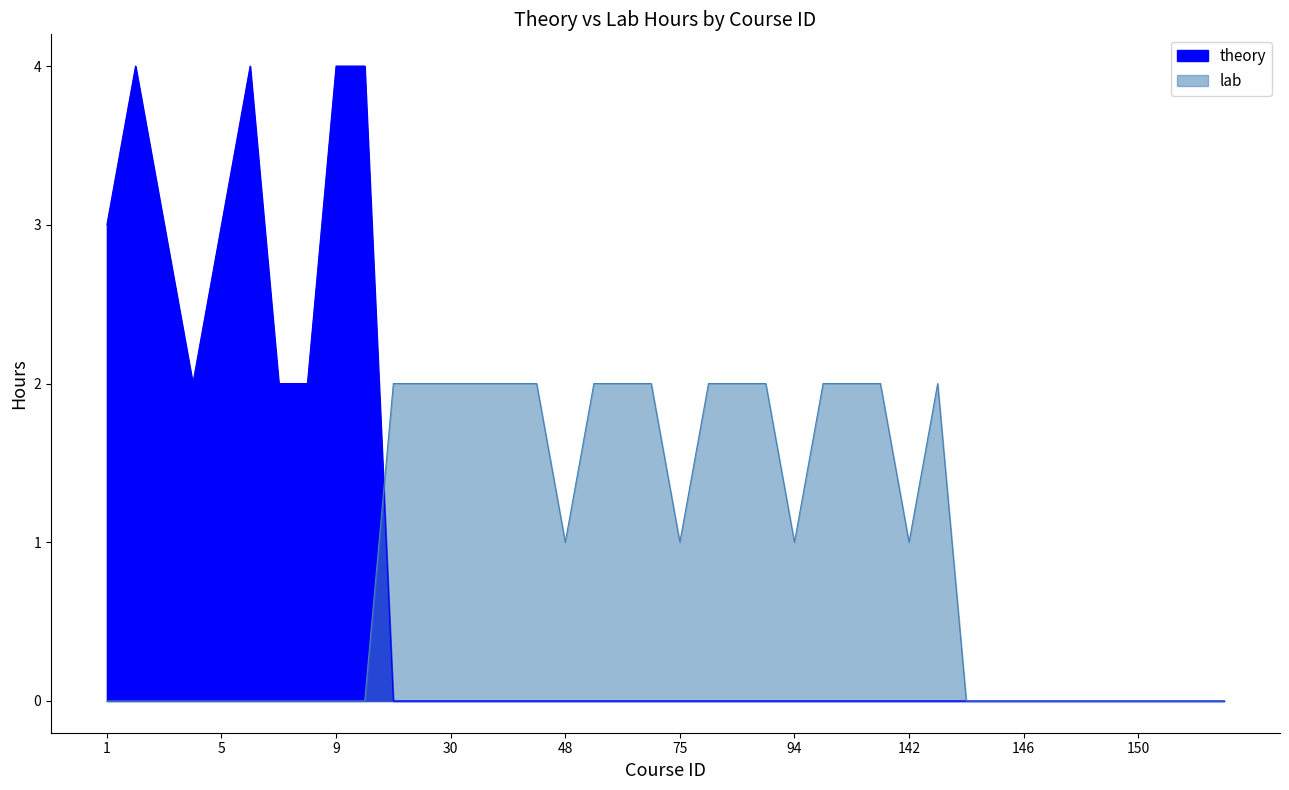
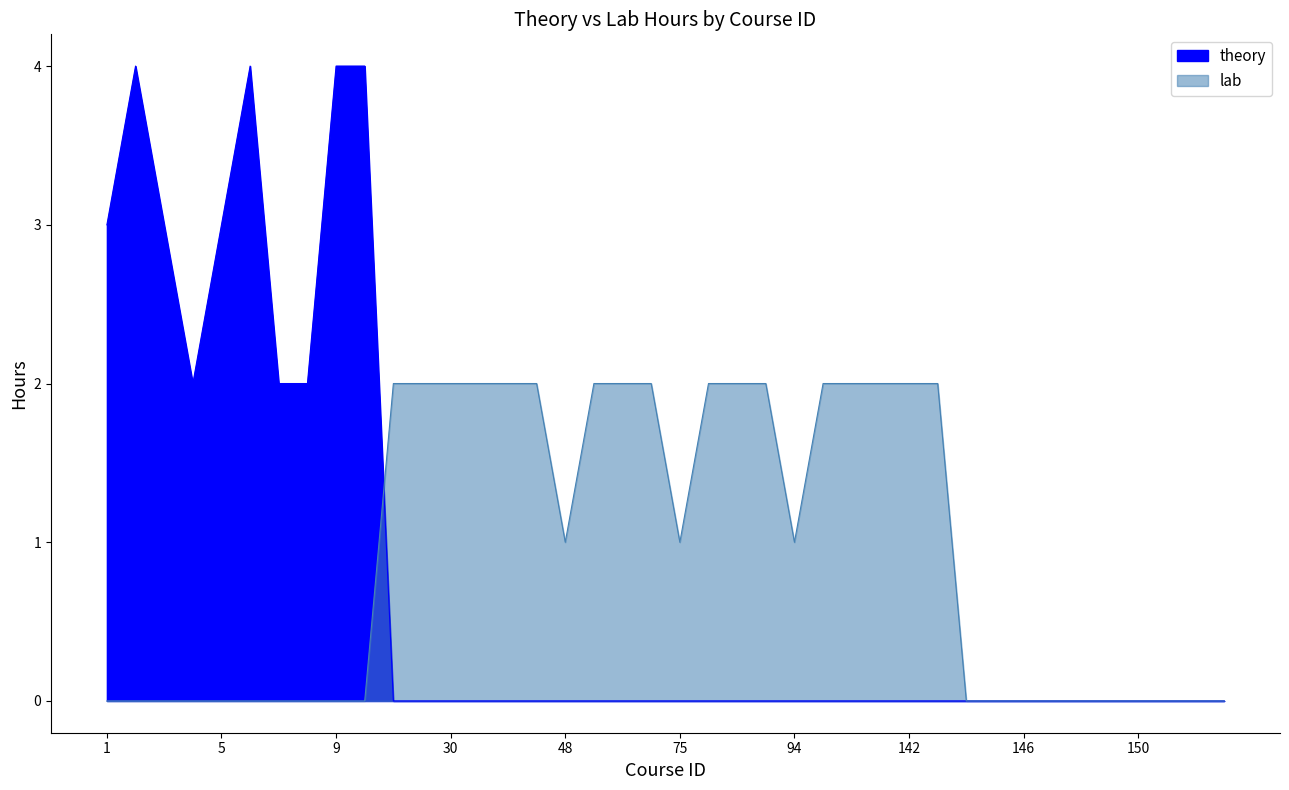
lab, 142: 1 -> 2
